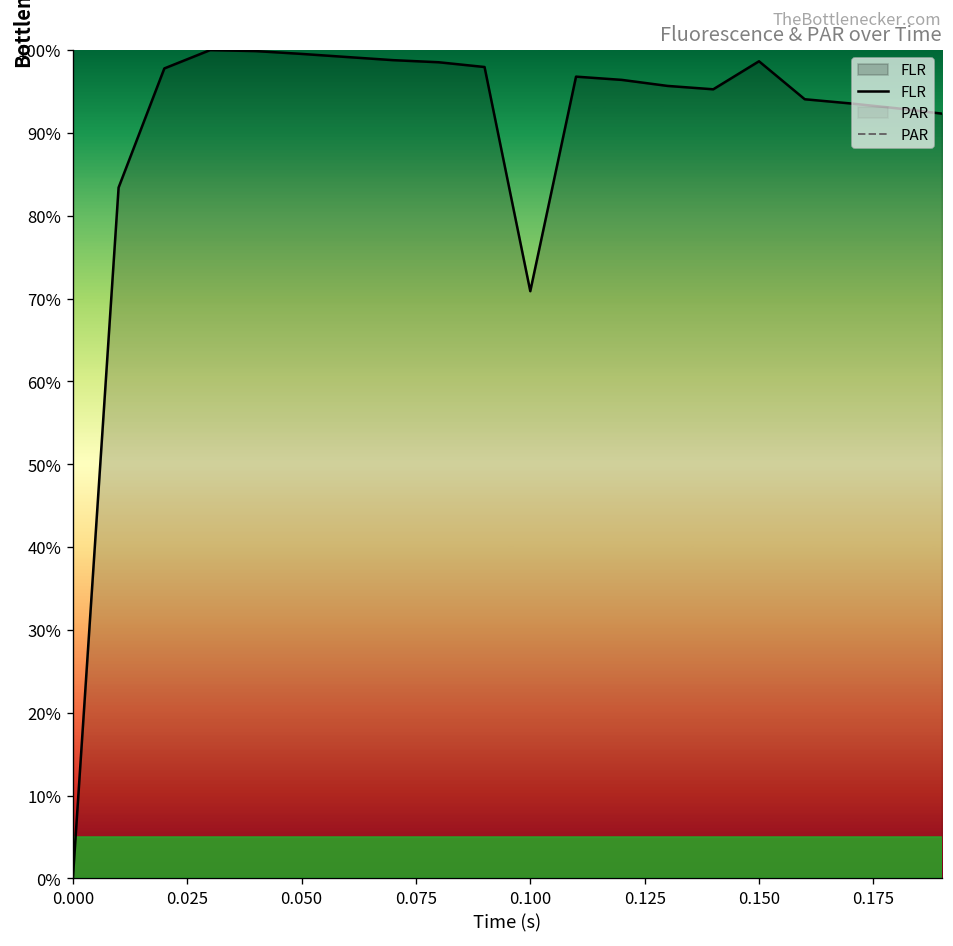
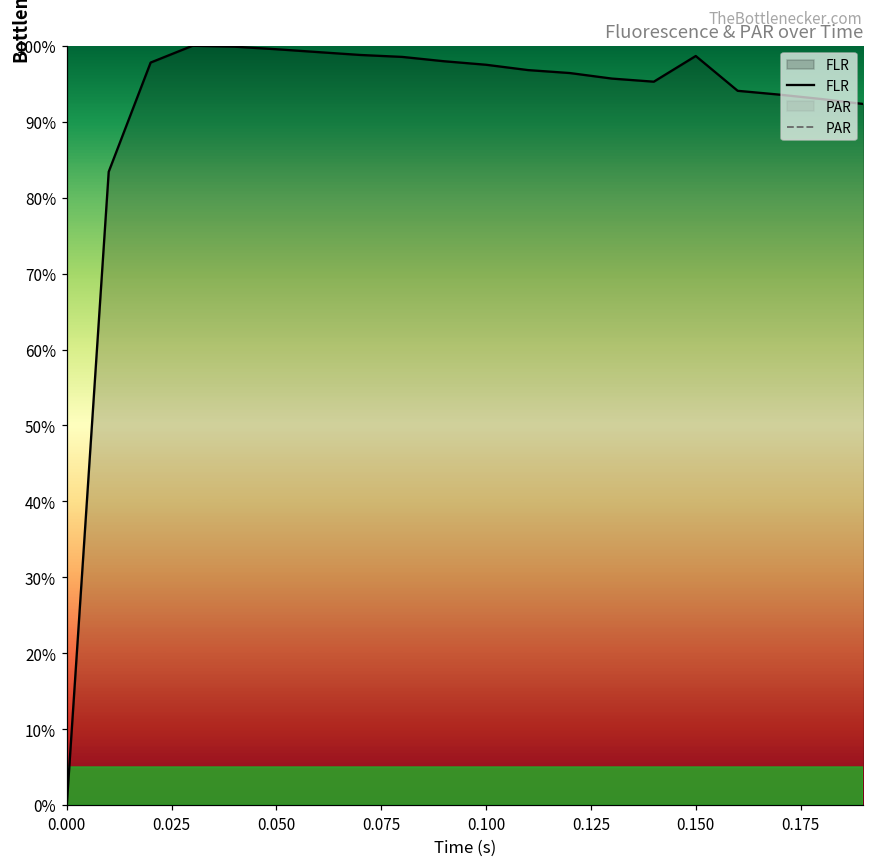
0.100: 71% -> 97%
